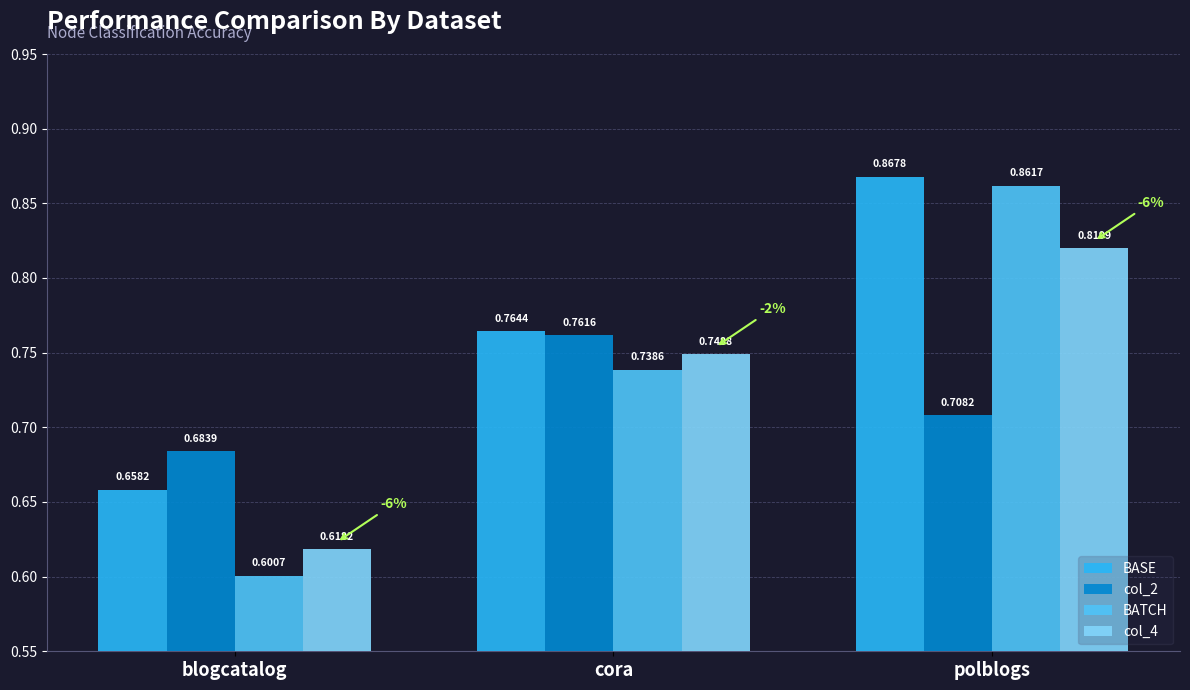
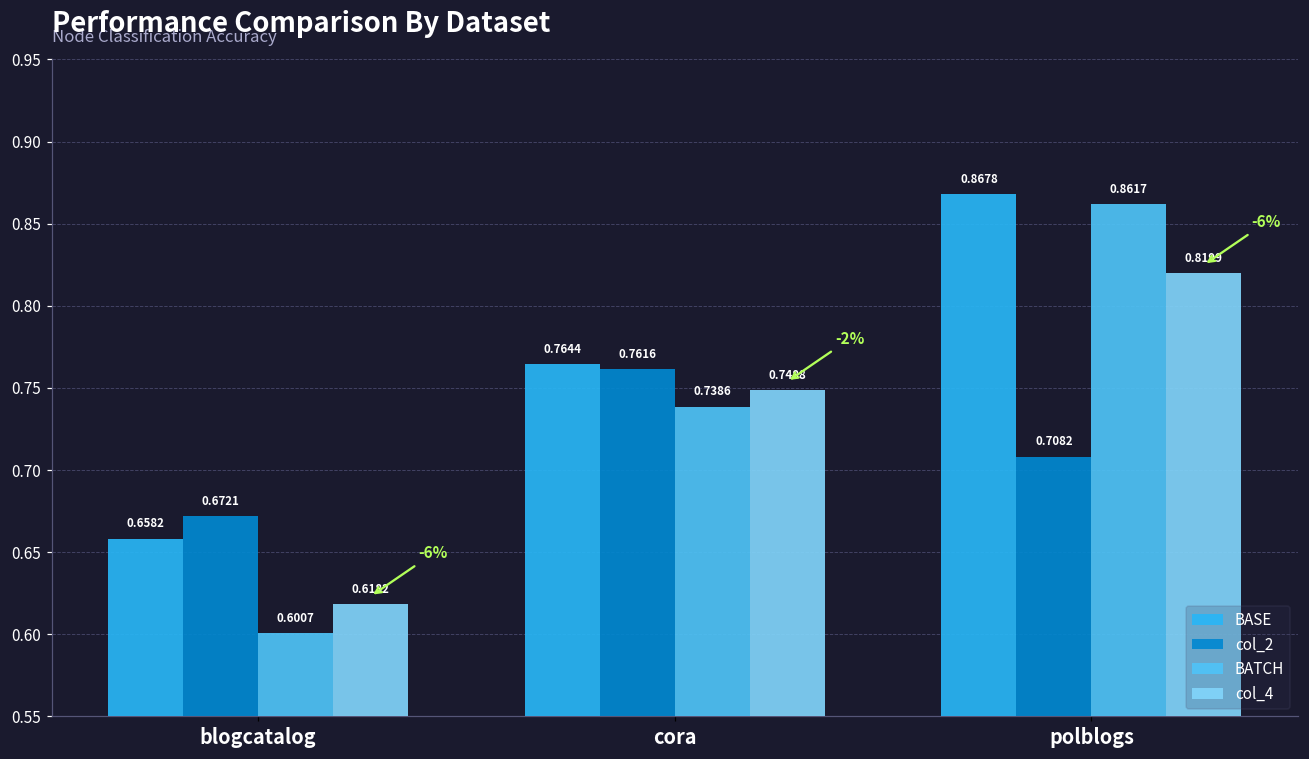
col_2, blogcatalog: 0.6839 -> 0.6721
